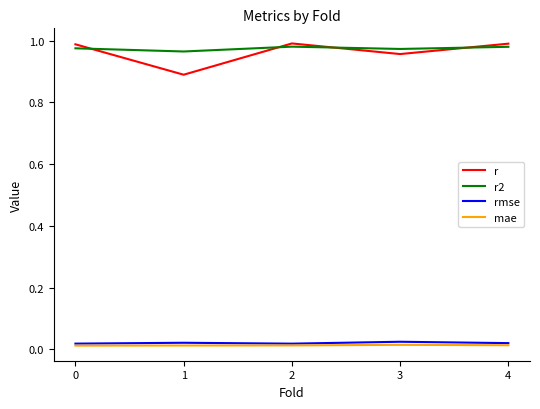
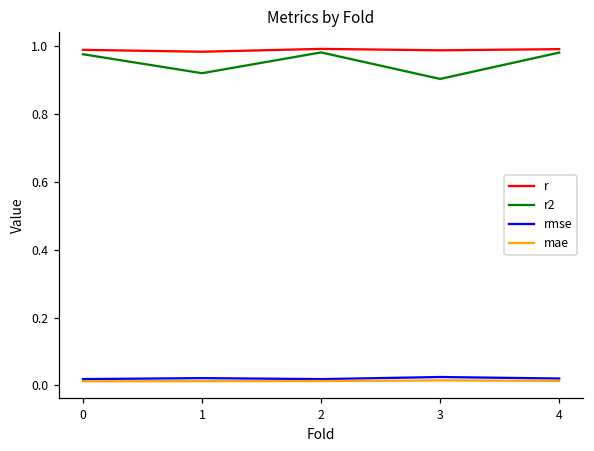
r, 1: 0.89 -> 0.98
r2, 1: 0.97 -> 0.92
r, 3: 0.96 -> 0.99
r2, 3: 0.97 -> 0.90
